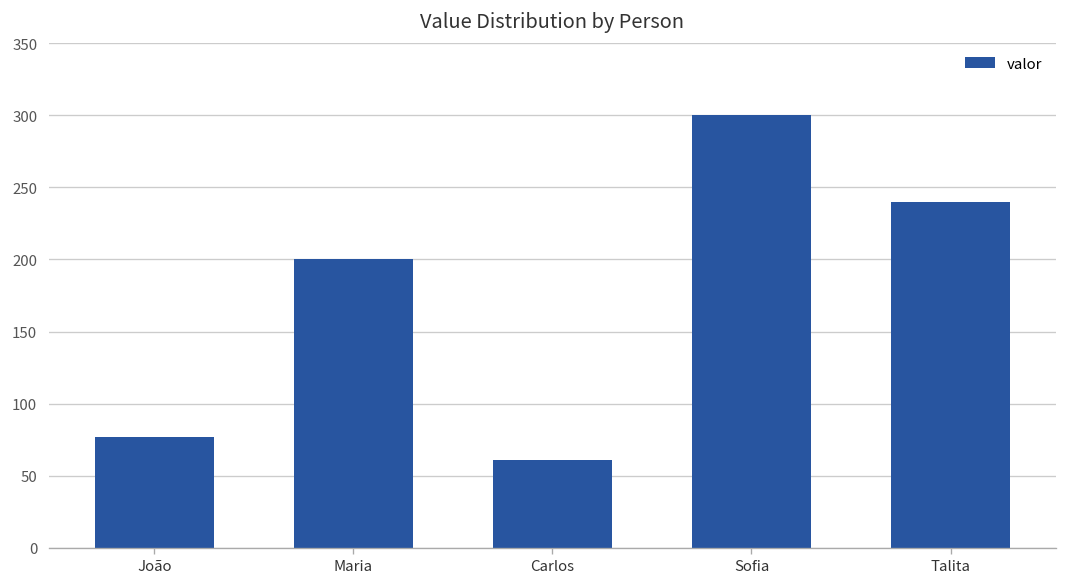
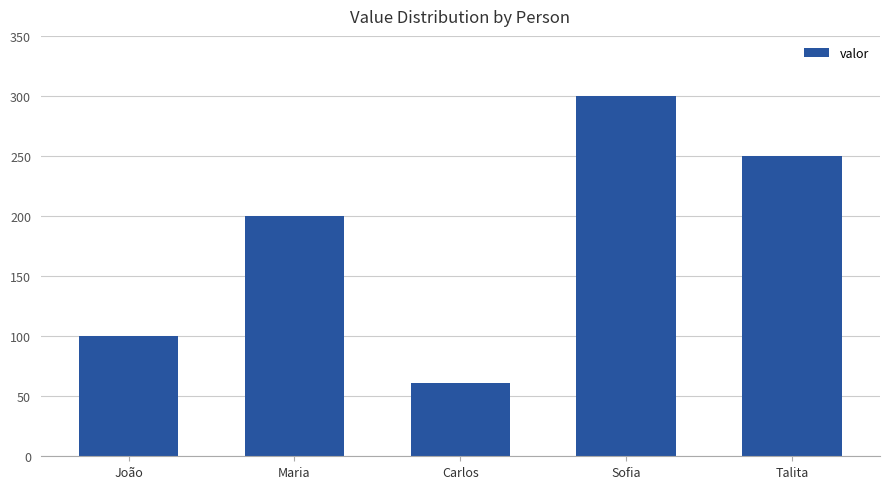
João: 77 -> 100
Talita: 240 -> 250
